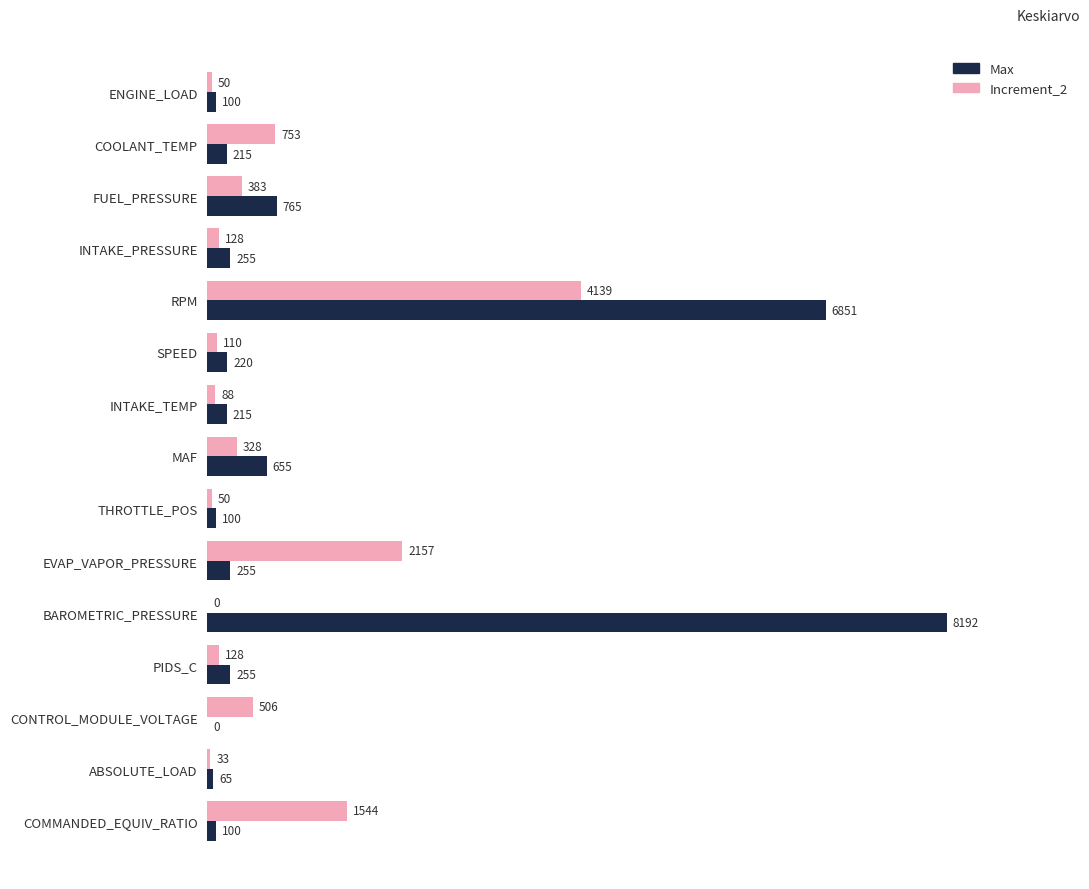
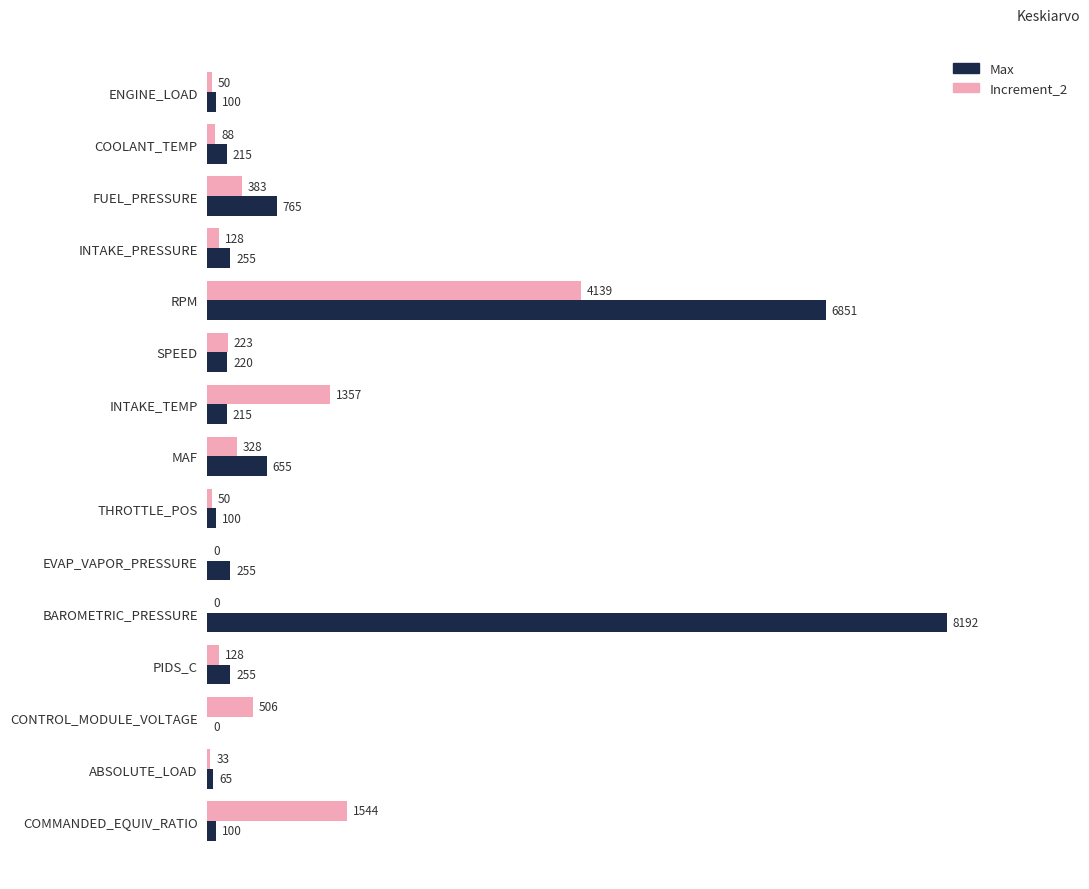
Increment_2, COOLANT_TEMP: 753 -> 88
Increment_2, SPEED: 110 -> 223
Increment_2, INTAKE_TEMP: 88 -> 1357
Increment_2, EVAP_VAPOR_PRESSURE: 2157 -> 0
